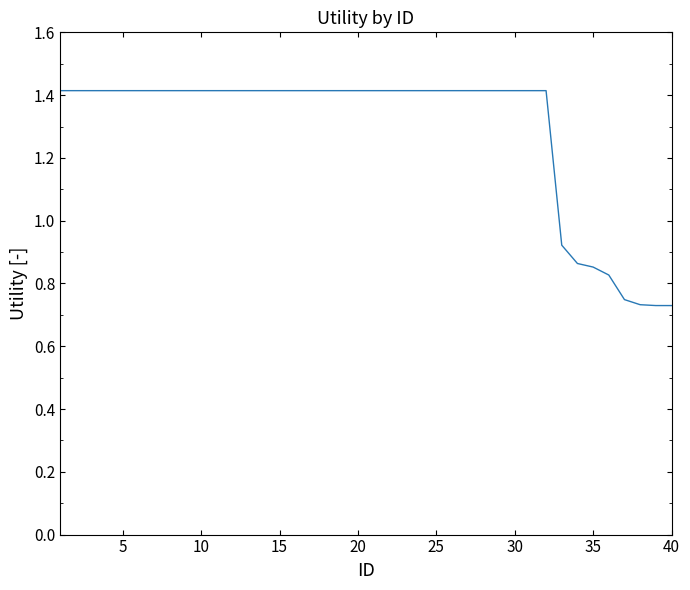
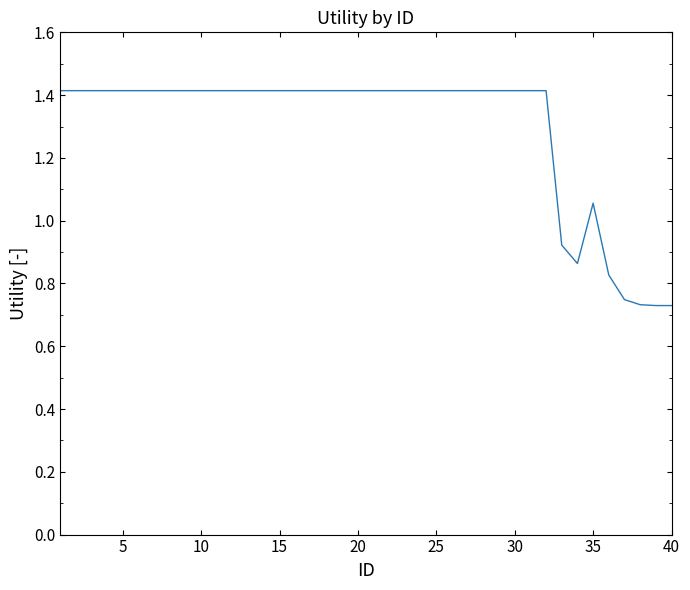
35: 0.85 -> 1.06
